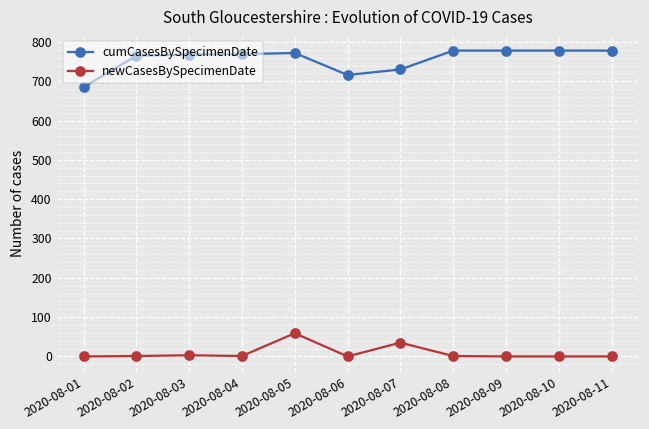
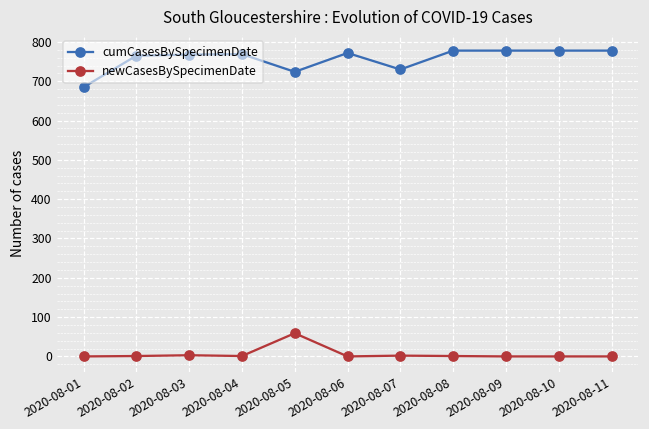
cumCasesBySpecimenDate, 2020-08-05: 770 -> 720
cumCasesBySpecimenDate, 2020-08-06: 720 -> 770
newCasesBySpecimenDate, 2020-08-07: 40 -> 0
